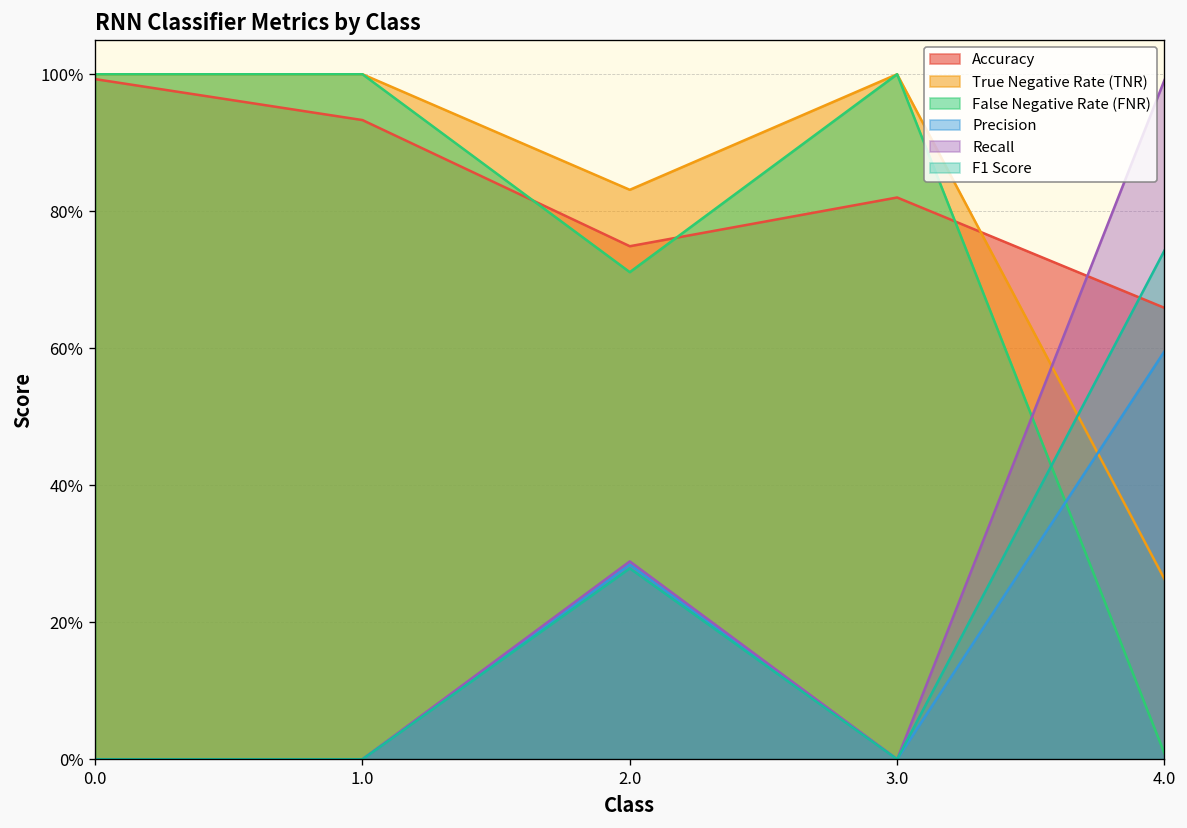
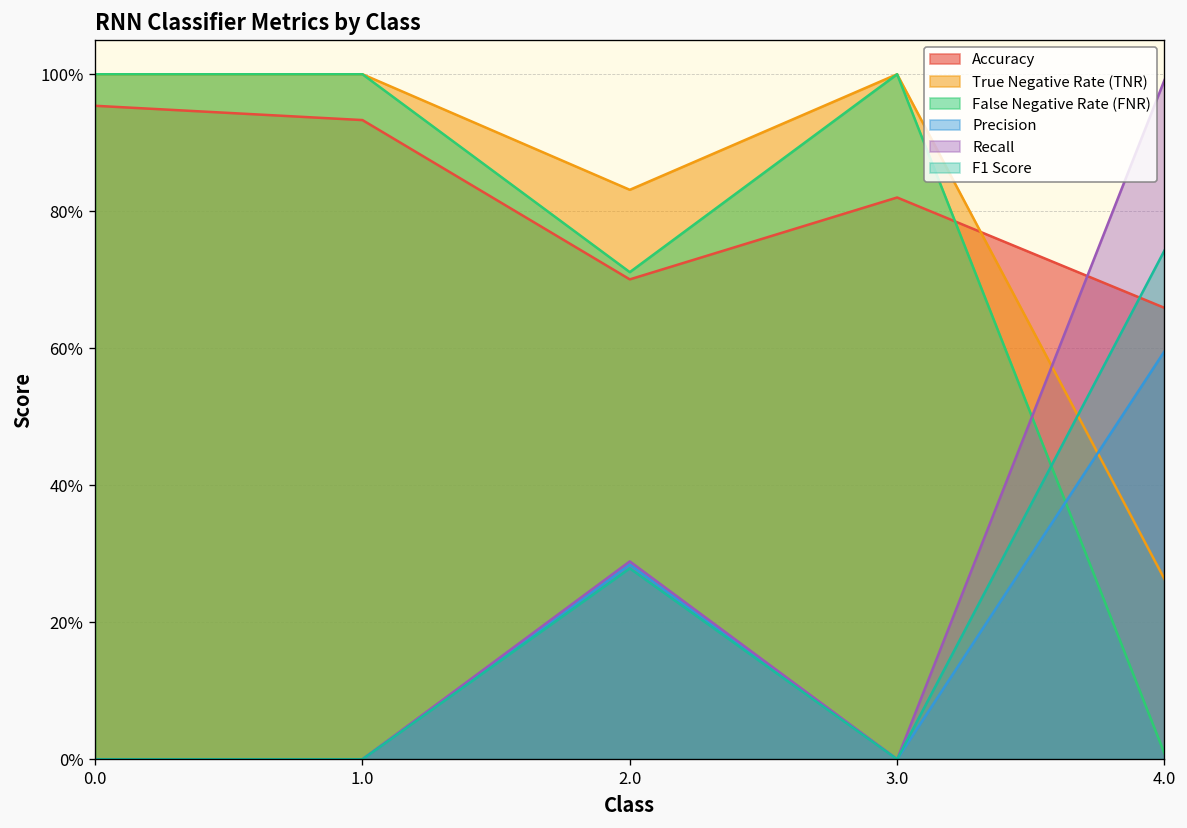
Accuracy, 0.0: 99% -> 95%
Accuracy, 2.0: 75% -> 70%
